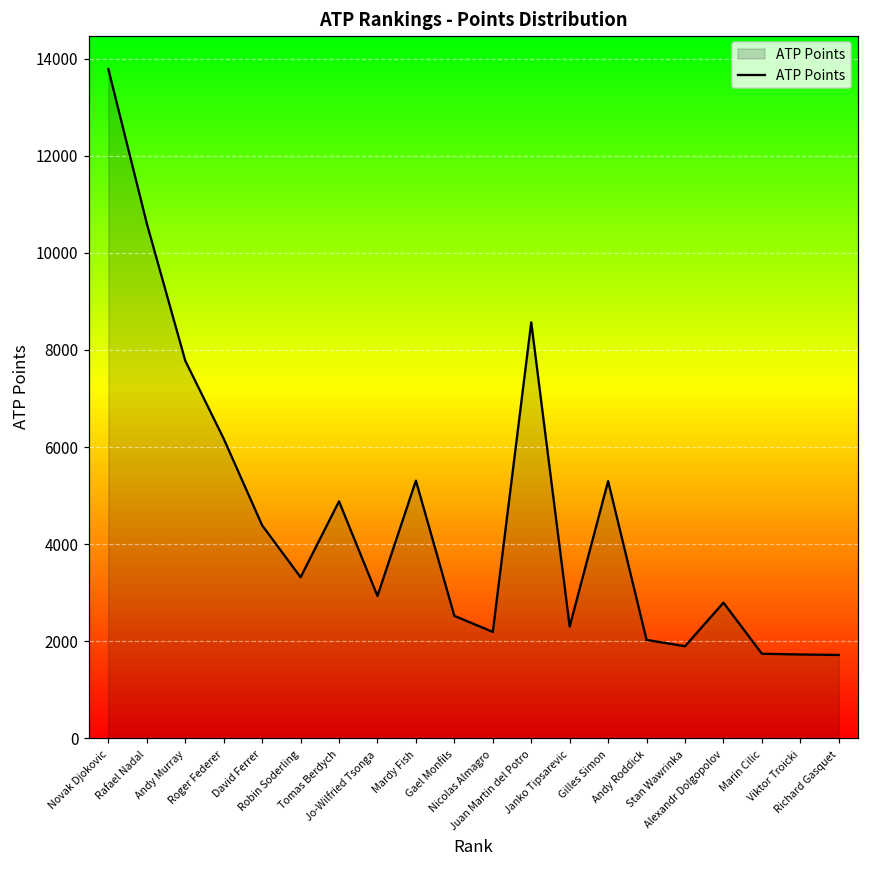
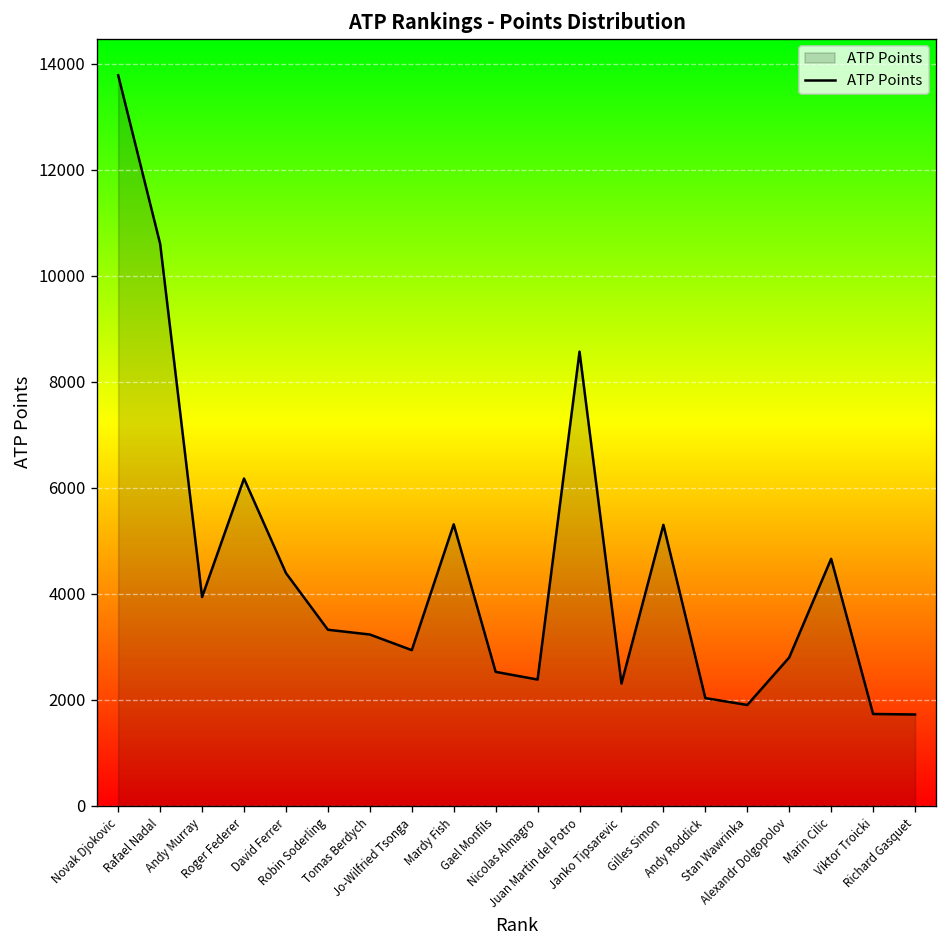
Andy Murray: 7800 -> 3900
Tomas Berdych: 4900 -> 3200
Nicolas Almagro: 2200 -> 2400
Marin Cilic: 1700 -> 4700
